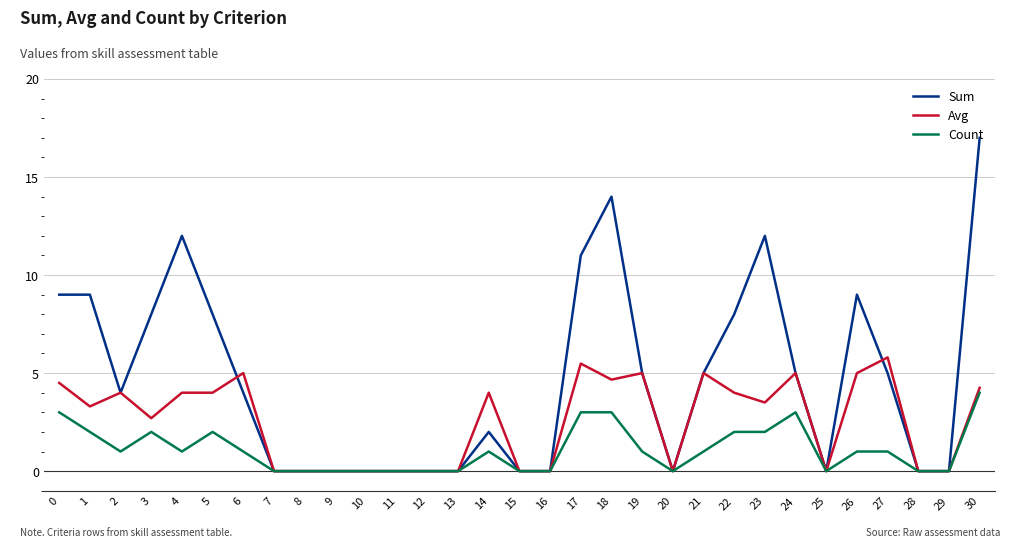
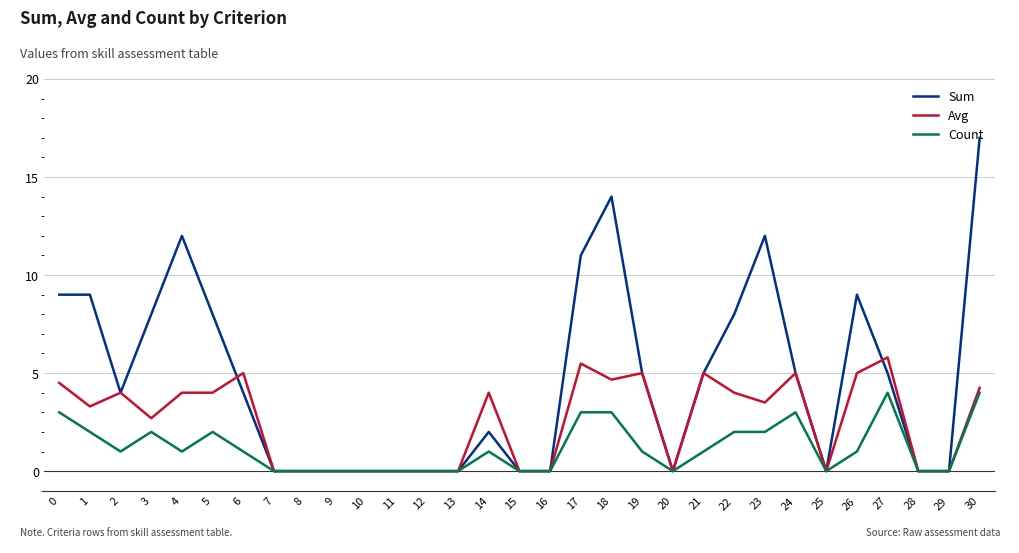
Count, 27: 1 -> 4
